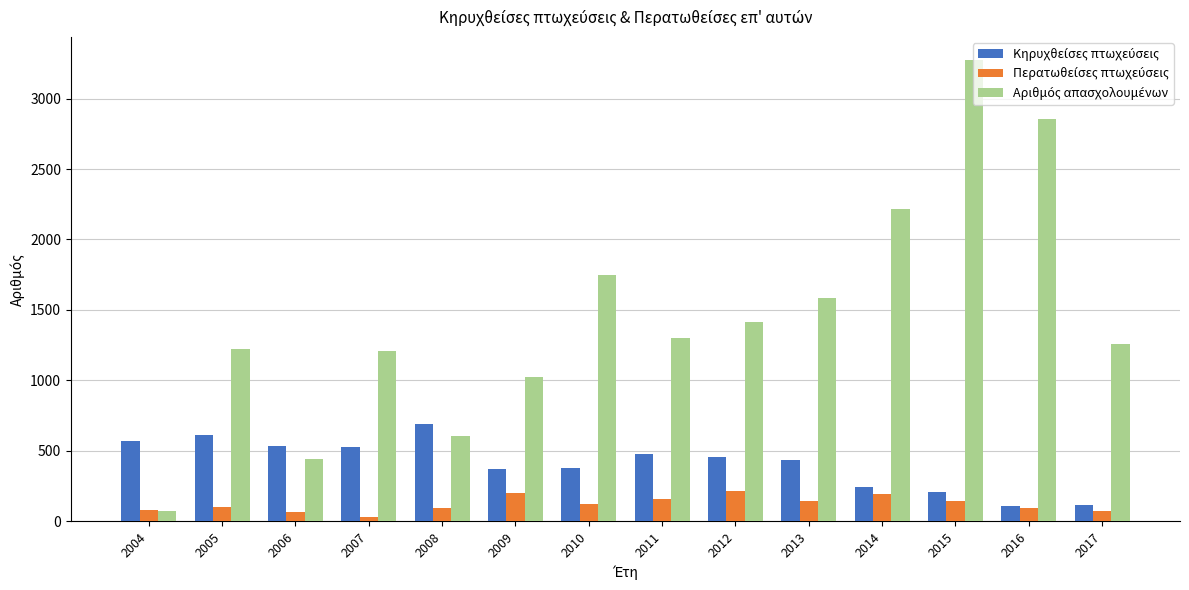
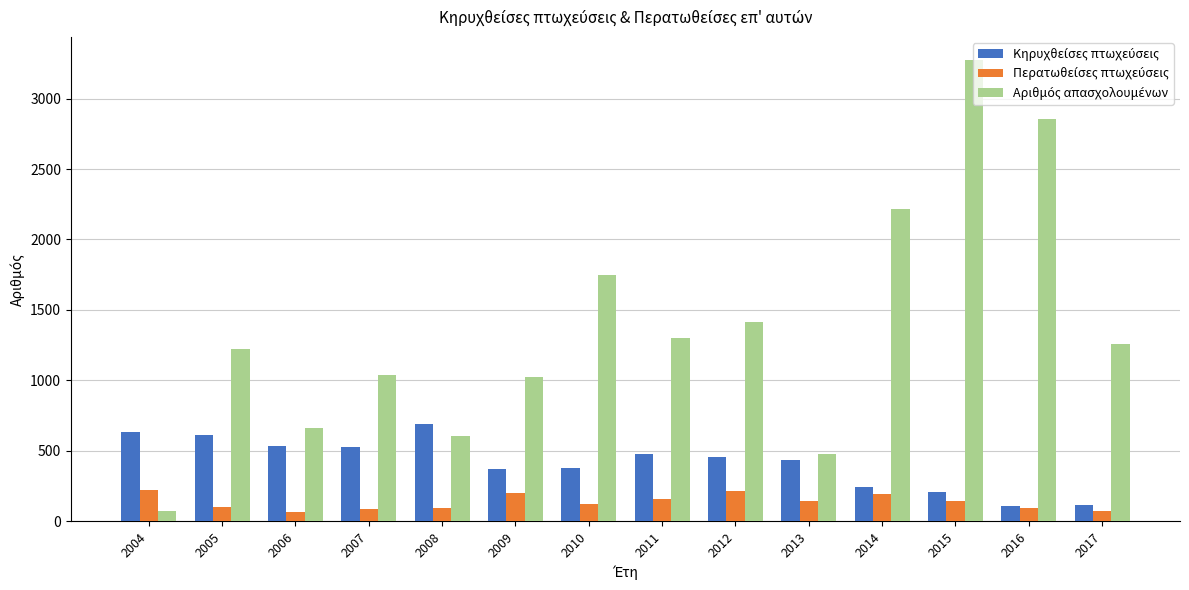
Κηρυχθείσες πτωχεύσεις, 2004: 570 -> 630
Περατωθείσες πτωχεύσεις, 2004: 80 -> 220
Αριθμός απασχολουμένων, 2006: 450 -> 660
Περατωθείσες πτωχεύσεις, 2007: 30 -> 90
Αριθμός απασχολουμένων, 2007: 1210 -> 1040
Αριθμός απασχολουμένων, 2013: 1580 -> 470
